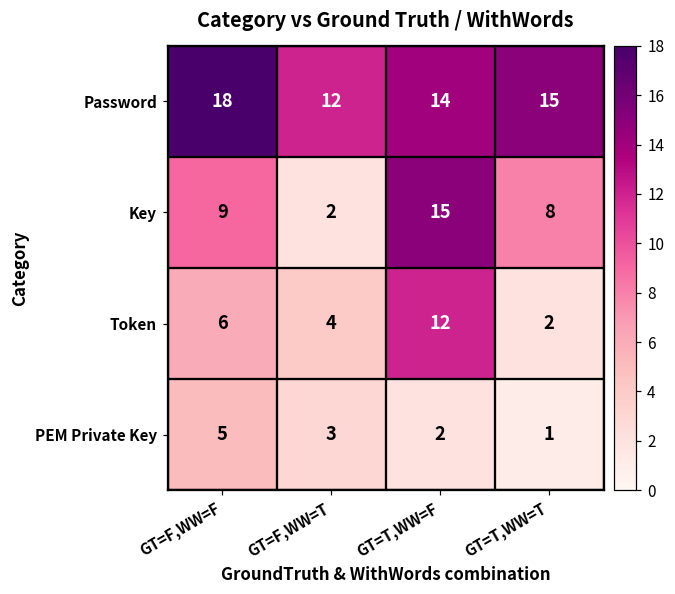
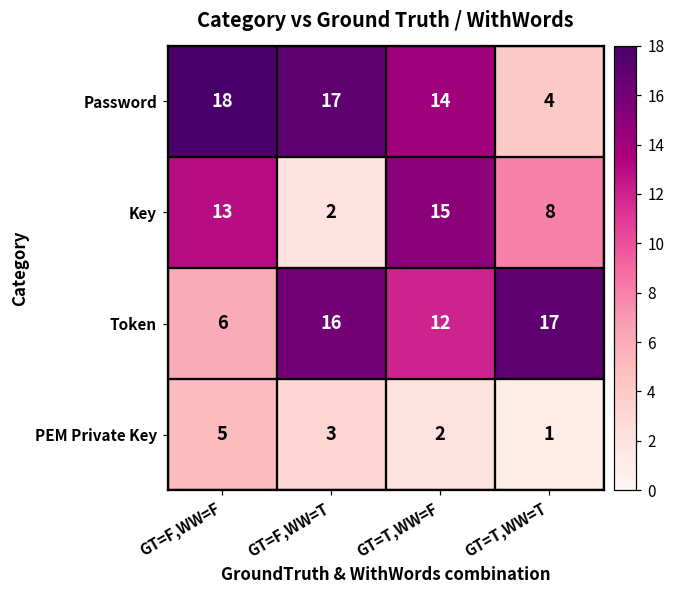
Password, GT=F,WW=T: 12 -> 17
Password, GT=T,WW=T: 15 -> 4
Key, GT=F,WW=F: 9 -> 13
Token, GT=F,WW=T: 4 -> 16
Token, GT=T,WW=T: 2 -> 17
